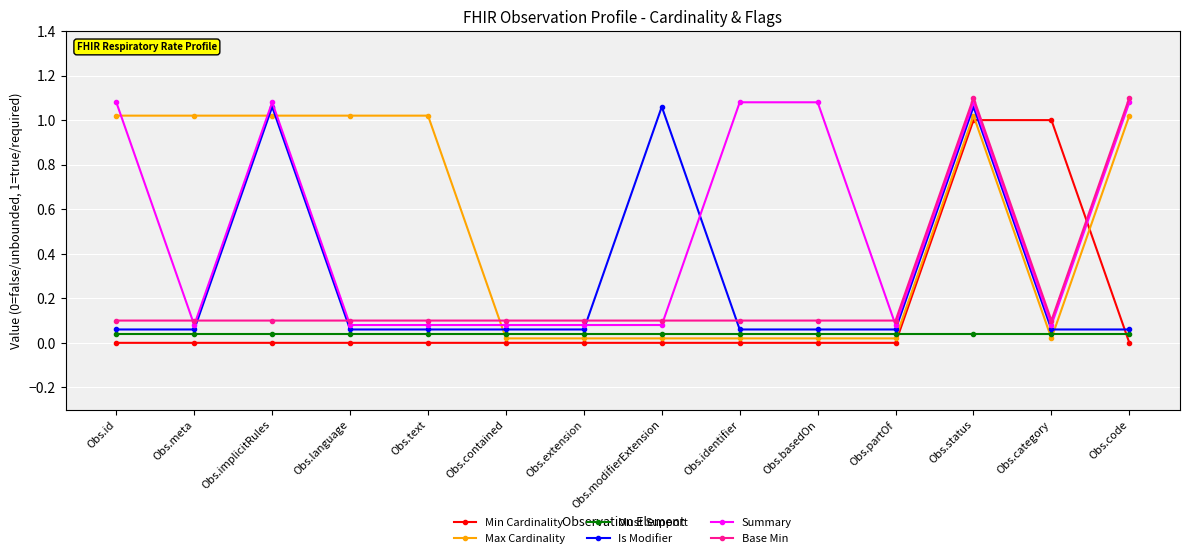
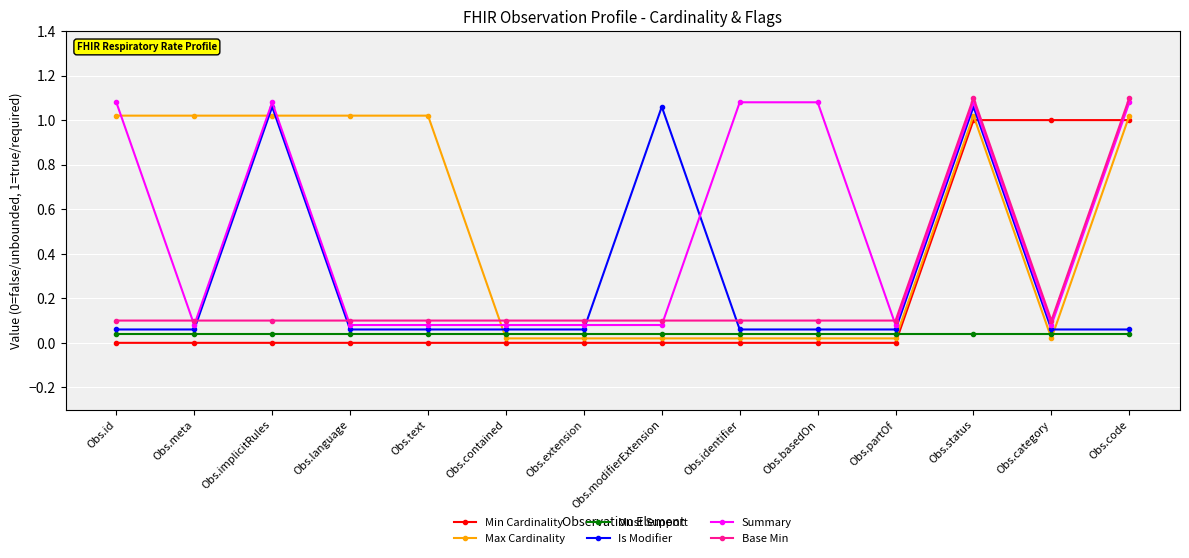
Min Cardinality, Obs.code: 0 -> 1
